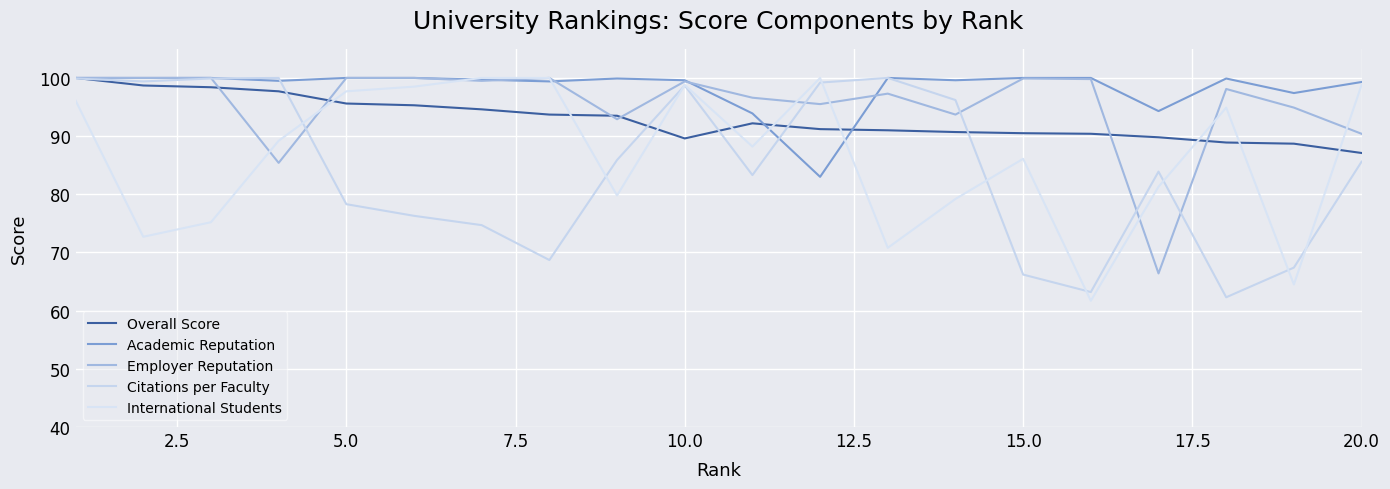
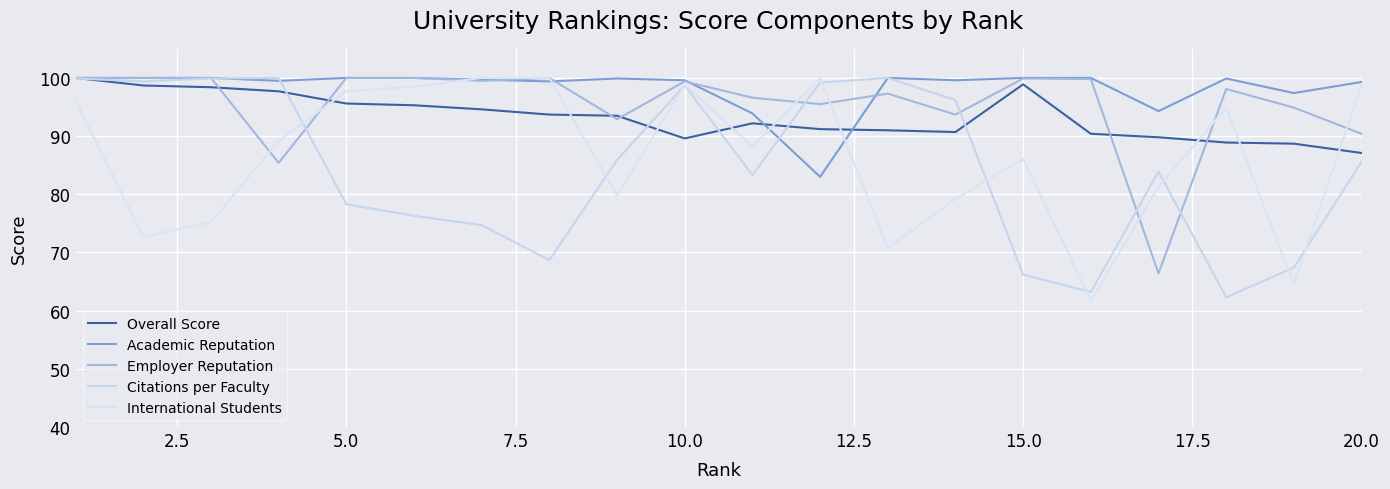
Overall Score, 15.0: 91 -> 99
